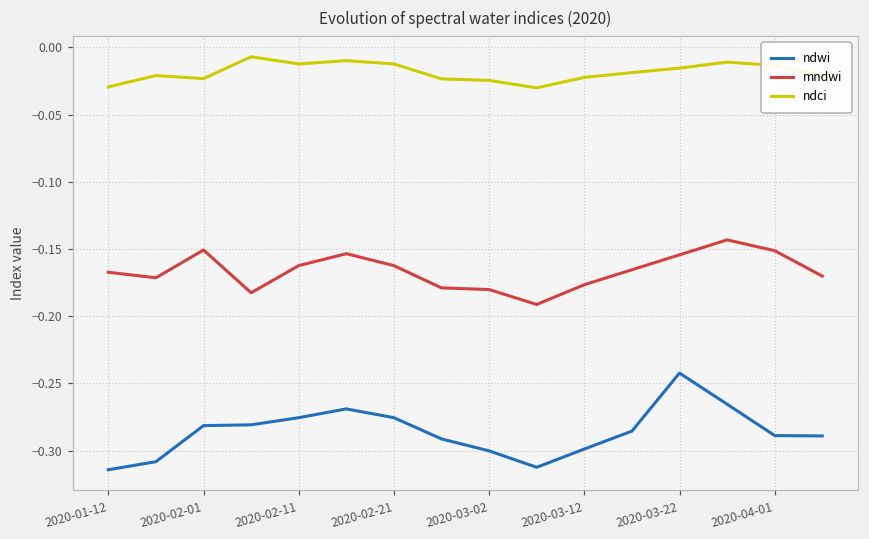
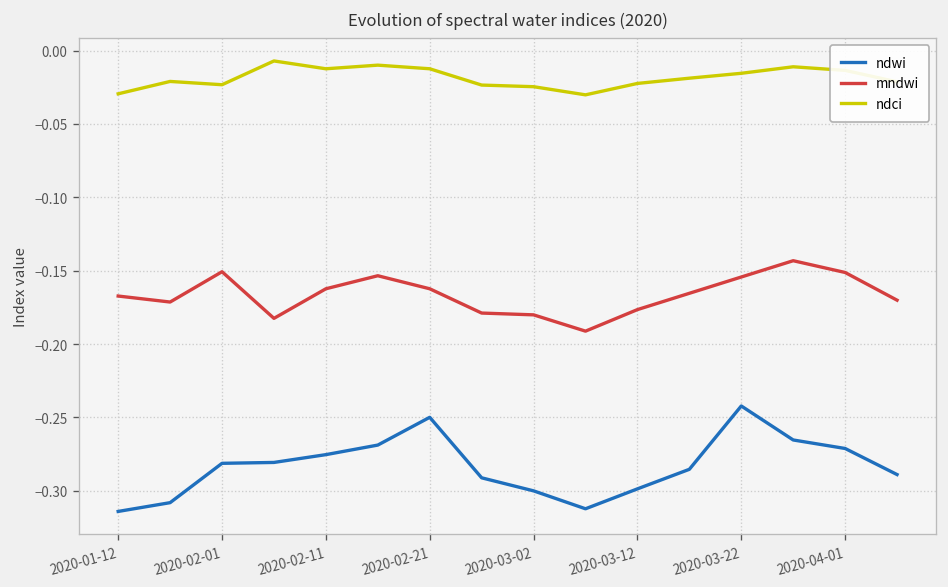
ndwi, 2020-02-21: -0.275 -> -0.250
ndwi, 2020-04-01: -0.289 -> -0.271
